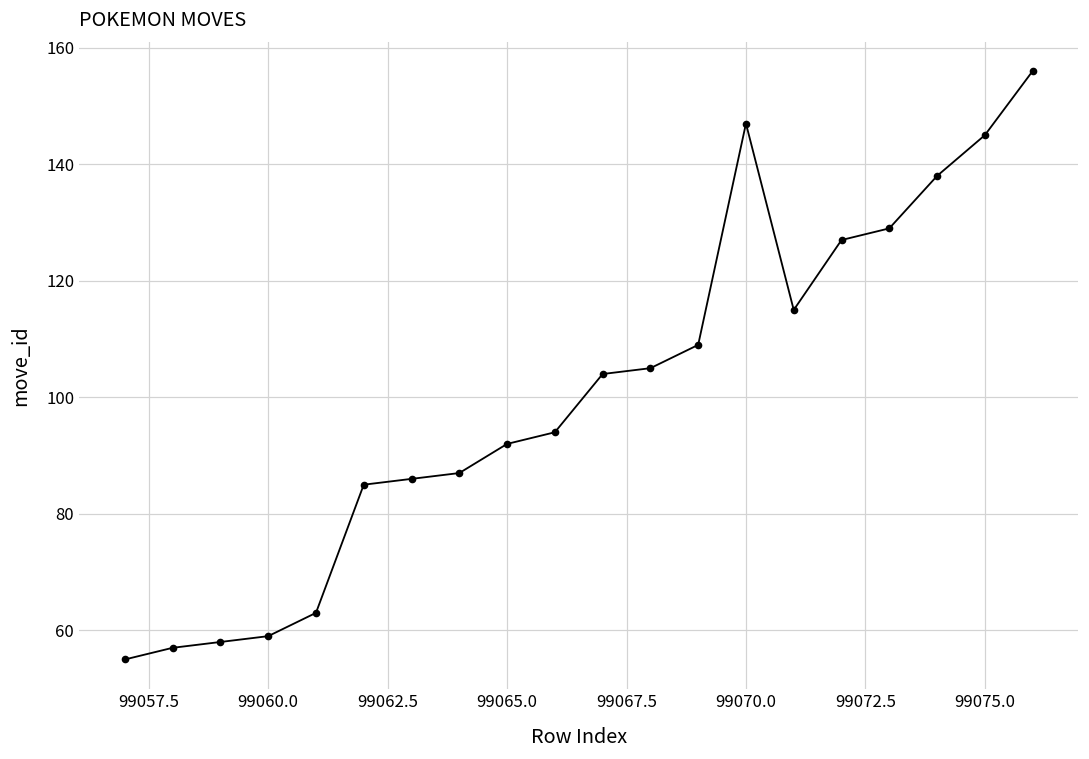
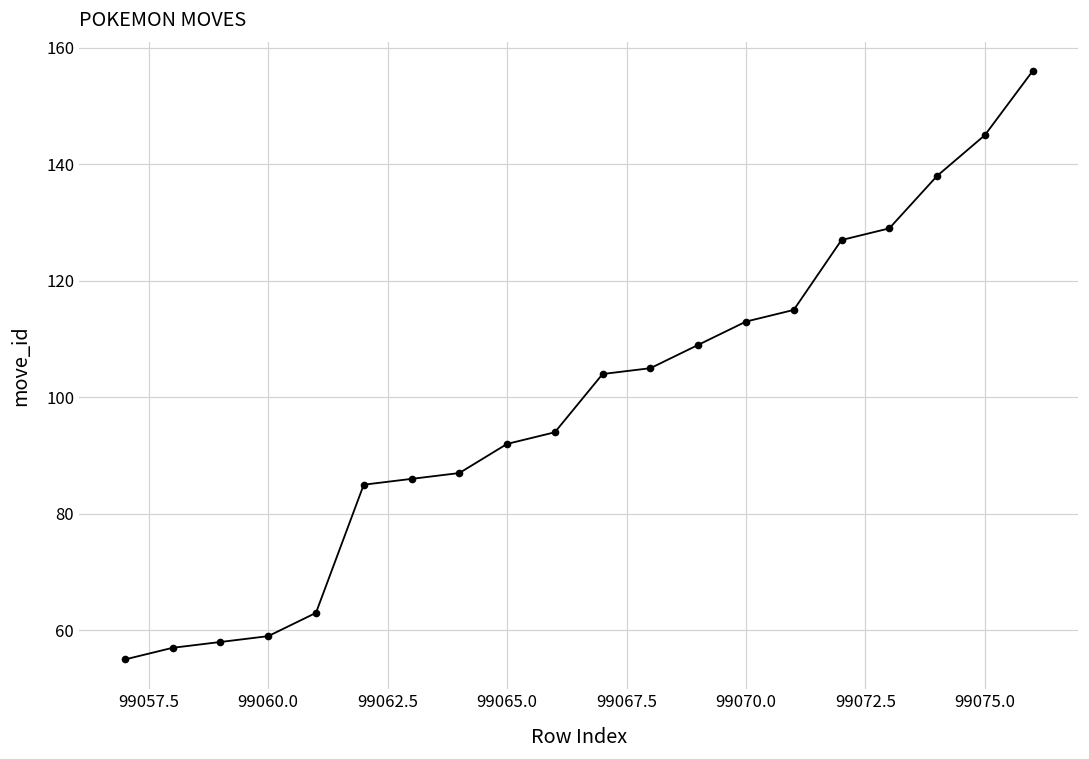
99070.0: 147 -> 113
